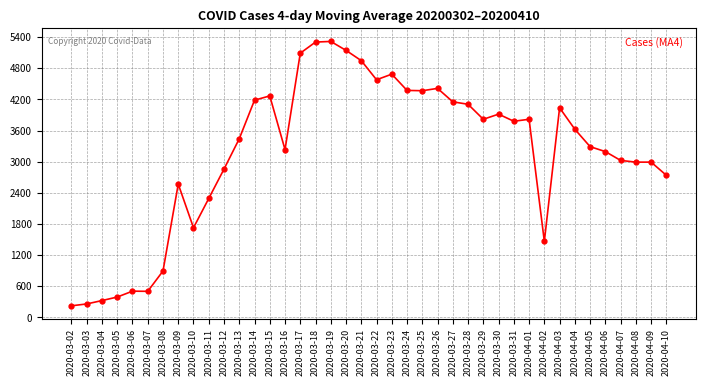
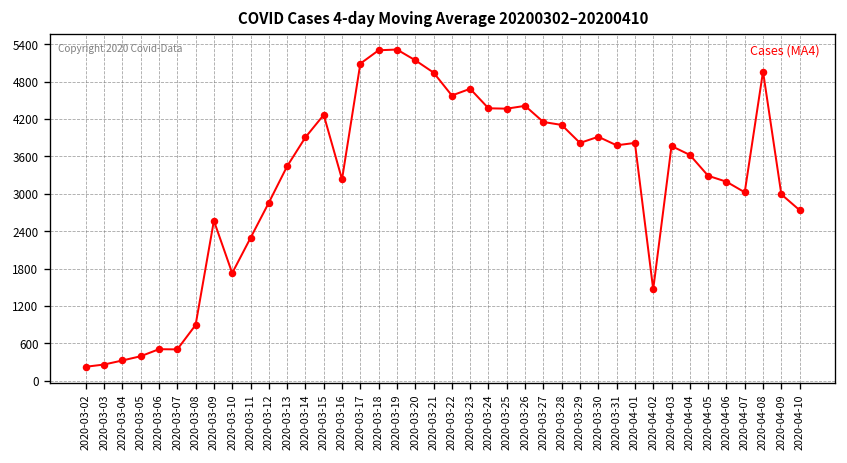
2020-03-14: 4200 -> 3900
2020-04-03: 4000 -> 3800
2020-04-08: 3000 -> 5000
